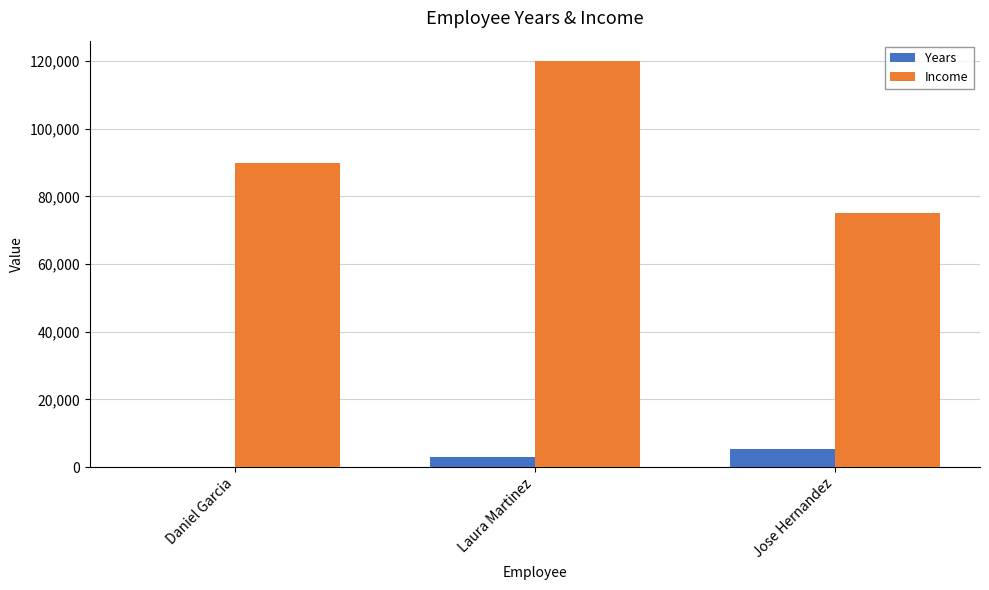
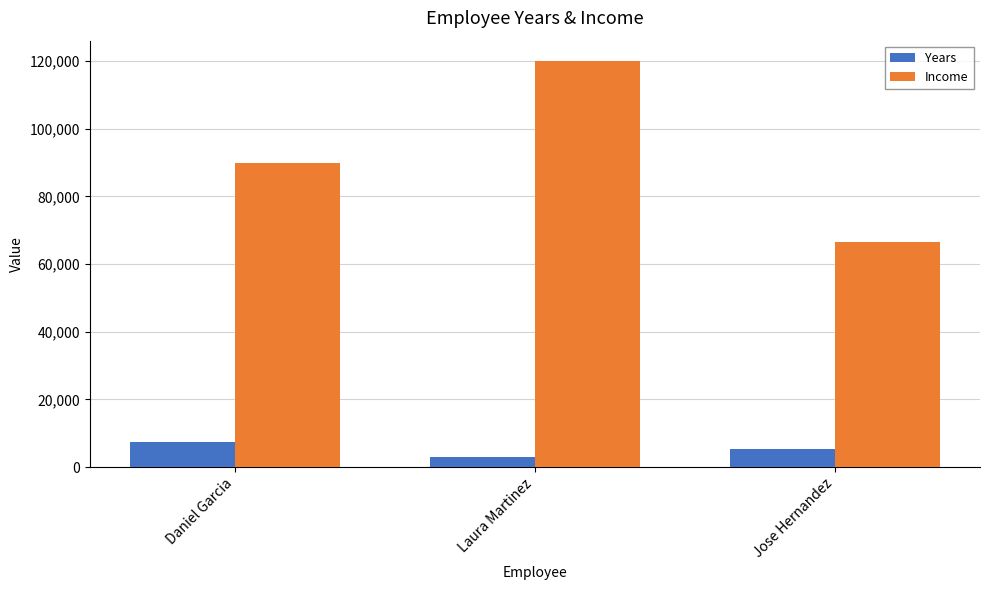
Years, Daniel Garcia: 0 -> 7,000
Income, Jose Hernandez: 75,000 -> 66,000
